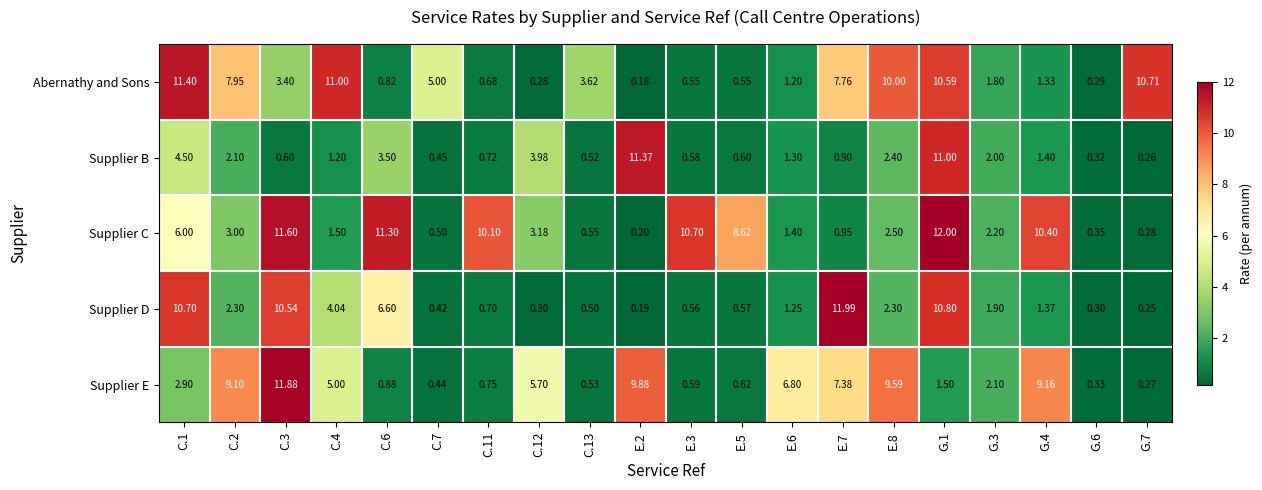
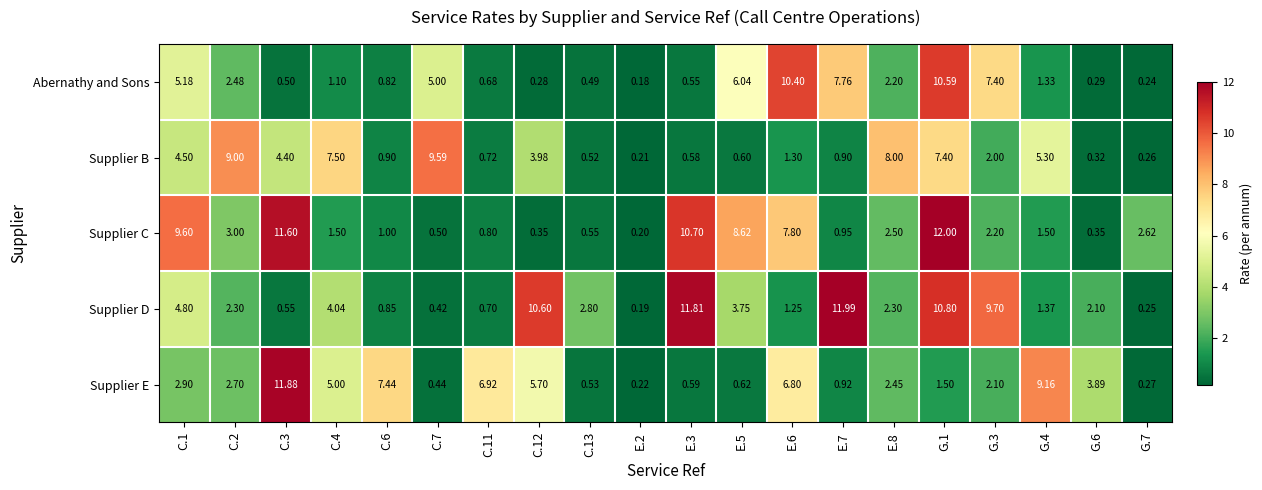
Abernathy and Sons, C.1: 11.40 -> 5.18
Abernathy and Sons, C.2: 7.95 -> 2.48
Abernathy and Sons, C.3: 3.40 -> 0.50
Abernathy and Sons, C.4: 11.00 -> 1.10
Abernathy and Sons, C.13: 3.62 -> 0.49
Abernathy and Sons, E.5: 0.55 -> 6.04
Abernathy and Sons, E.6: 1.20 -> 10.40
Abernathy and Sons, E.8: 10.00 -> 2.20
Abernathy and Sons, G.3: 1.80 -> 7.40
Abernathy and Sons, G.7: 10.71 -> 0.24
Supplier B, C.2: 2.10 -> 9.00
Supplier B, C.3: 0.60 -> 4.40
Supplier B, C.4: 1.20 -> 7.50
Supplier B, C.6: 3.50 -> 0.90
Supplier B, C.7: 0.45 -> 9.59
Supplier B, E.2: 11.37 -> 0.21
Supplier B, E.8: 2.40 -> 8.00
Supplier B, G.1: 11.00 -> 7.40
Supplier B, G.4: 1.40 -> 5.30
Supplier C, C.1: 6.00 -> 9.60
Supplier C, C.6: 11.30 -> 1.00
Supplier C, C.11: 10.10 -> 0.80
Supplier C, C.12: 3.18 -> 0.35
Supplier C, E.6: 1.40 -> 7.80
Supplier C, G.4: 10.40 -> 1.50
Supplier C, G.7: 0.28 -> 2.62
Supplier D, C.1: 10.70 -> 4.80
Supplier D, C.3: 10.54 -> 0.55
Supplier D, C.6: 6.60 -> 0.85
Supplier D, C.12: 0.30 -> 10.60
Supplier D, C.13: 0.50 -> 2.80
Supplier D, E.3: 0.56 -> 11.81
Supplier D, E.5: 0.57 -> 3.75
Supplier D, G.3: 1.90 -> 9.70
Supplier D, G.6: 0.30 -> 2.10
Supplier E, C.2: 9.10 -> 2.70
Supplier E, C.6: 0.88 -> 7.44
Supplier E, C.11: 0.75 -> 6.92
Supplier E, E.2: 9.88 -> 0.22
Supplier E, E.7: 7.38 -> 0.92
Supplier E, E.8: 9.59 -> 2.45
Supplier E, G.6: 0.33 -> 3.89
